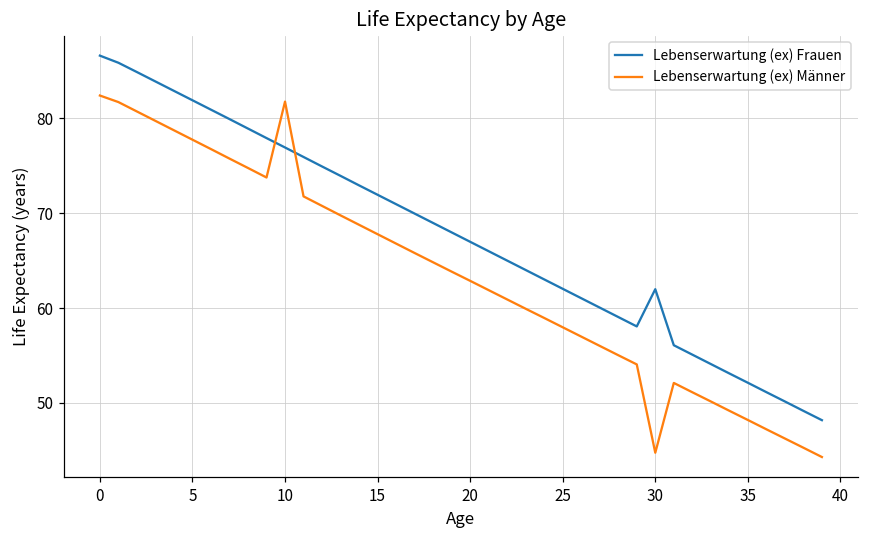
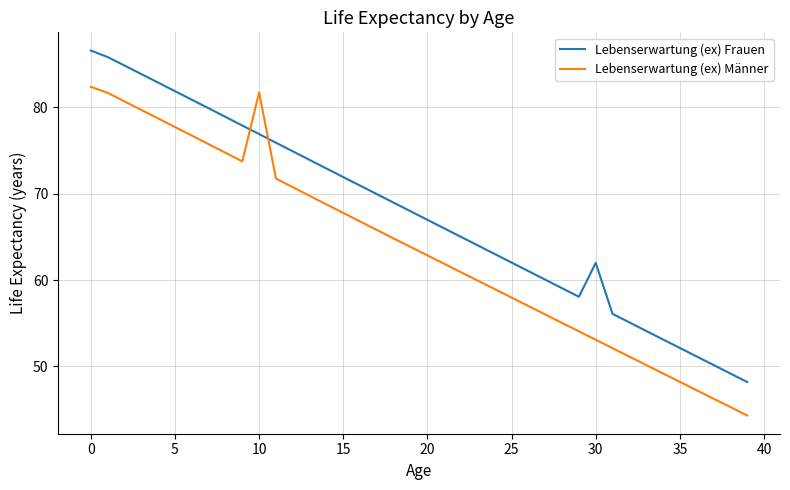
Lebenserwartung (ex) Männer, 30: 45 -> 53
